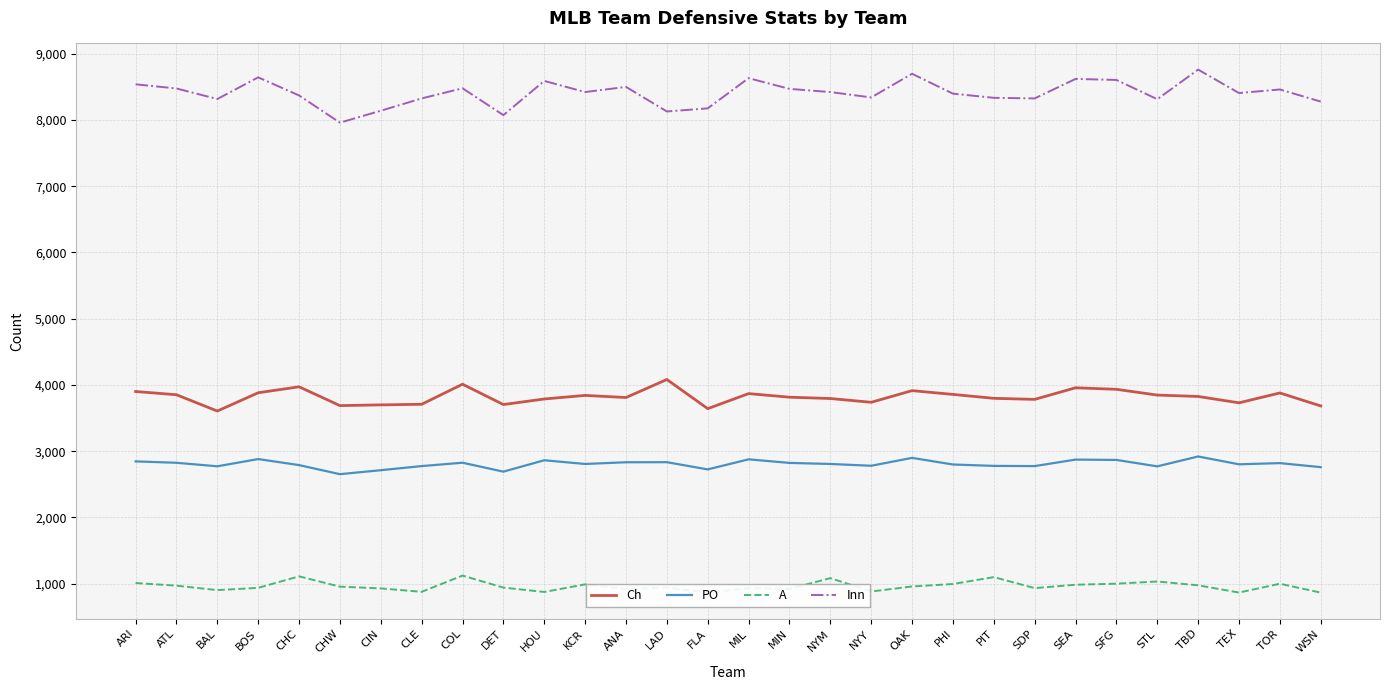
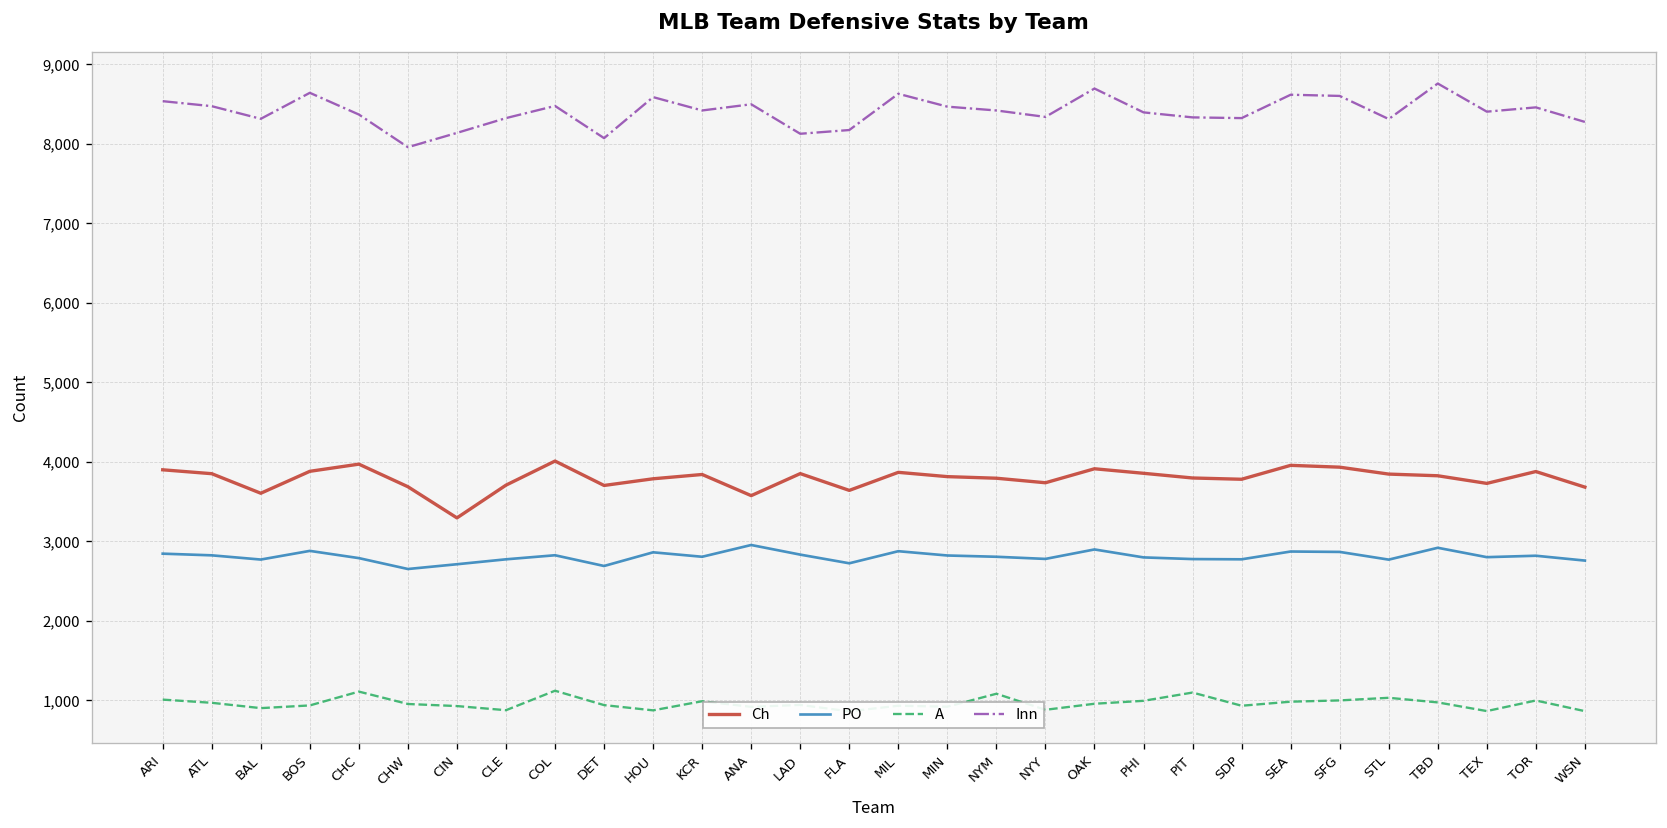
Ch, CIN: 3,700 -> 3,300
Ch, ANA: 3,800 -> 3,600
PO, ANA: 2,800 -> 3,000
Ch, LAD: 4,100 -> 3,900
